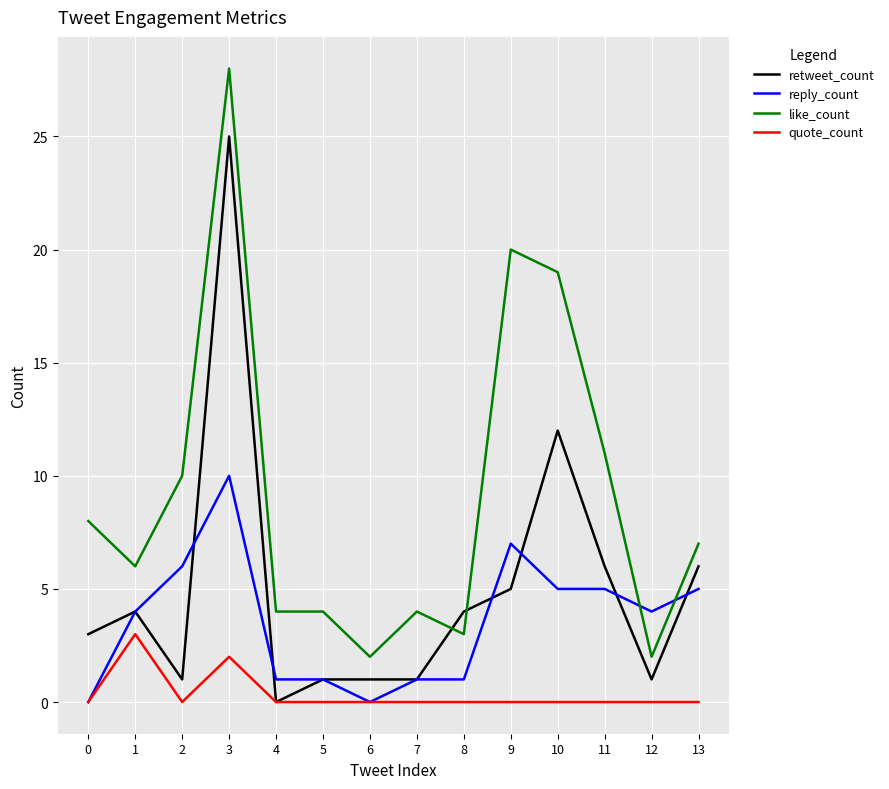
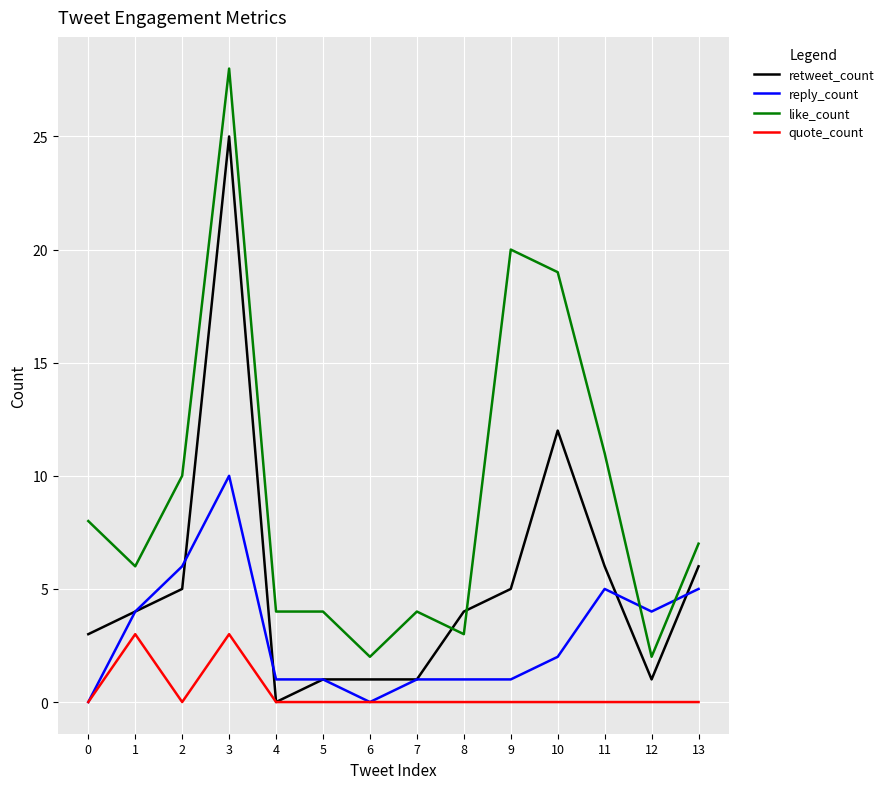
retweet_count, 2: 1 -> 5
quote_count, 3: 2 -> 3
reply_count, 9: 7 -> 1
reply_count, 10: 5 -> 2
